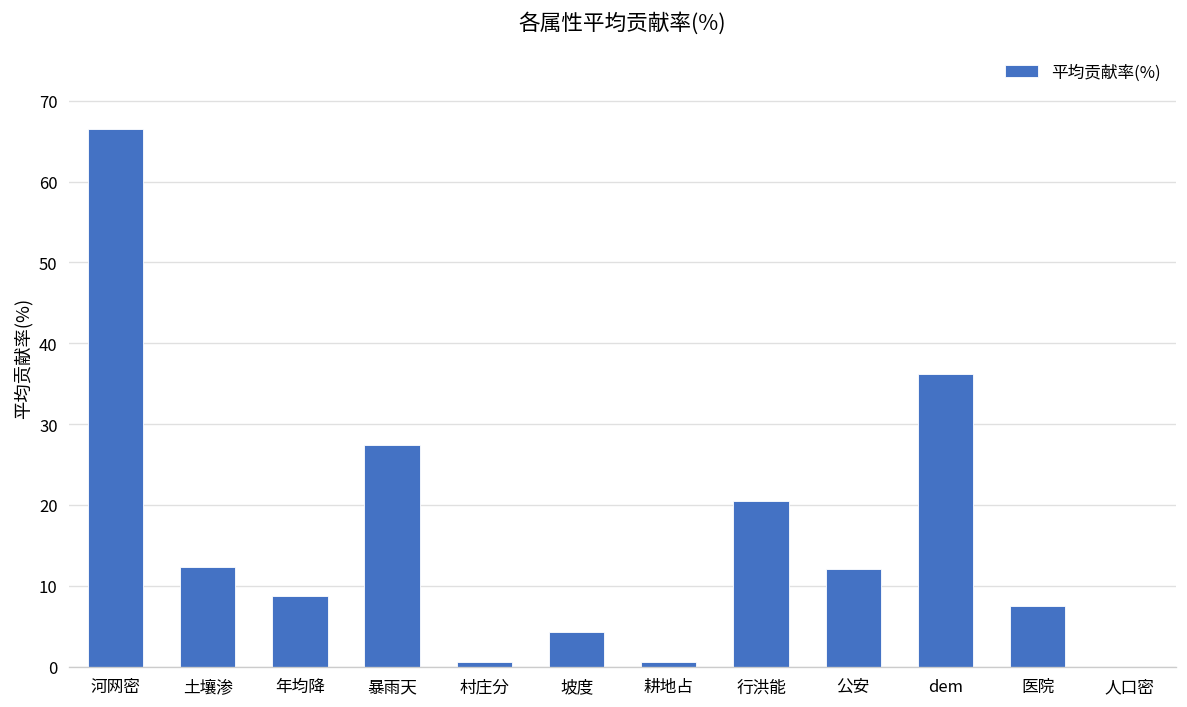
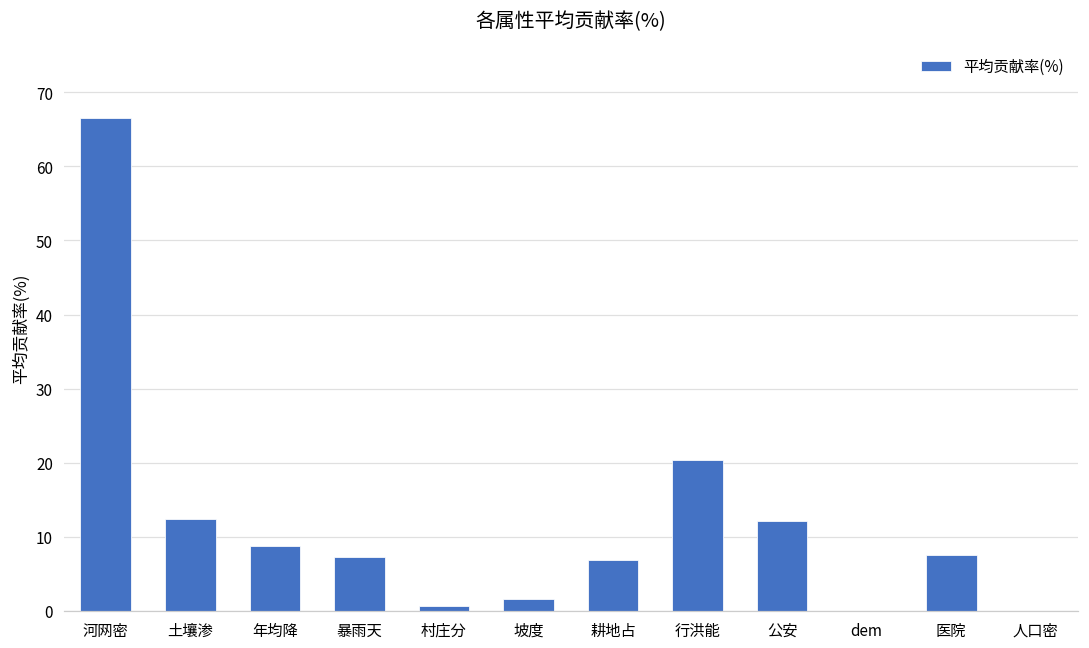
暴雨天: 27 -> 7
坡度: 4 -> 2
耕地占: 1 -> 7
dem: 36 -> 0
